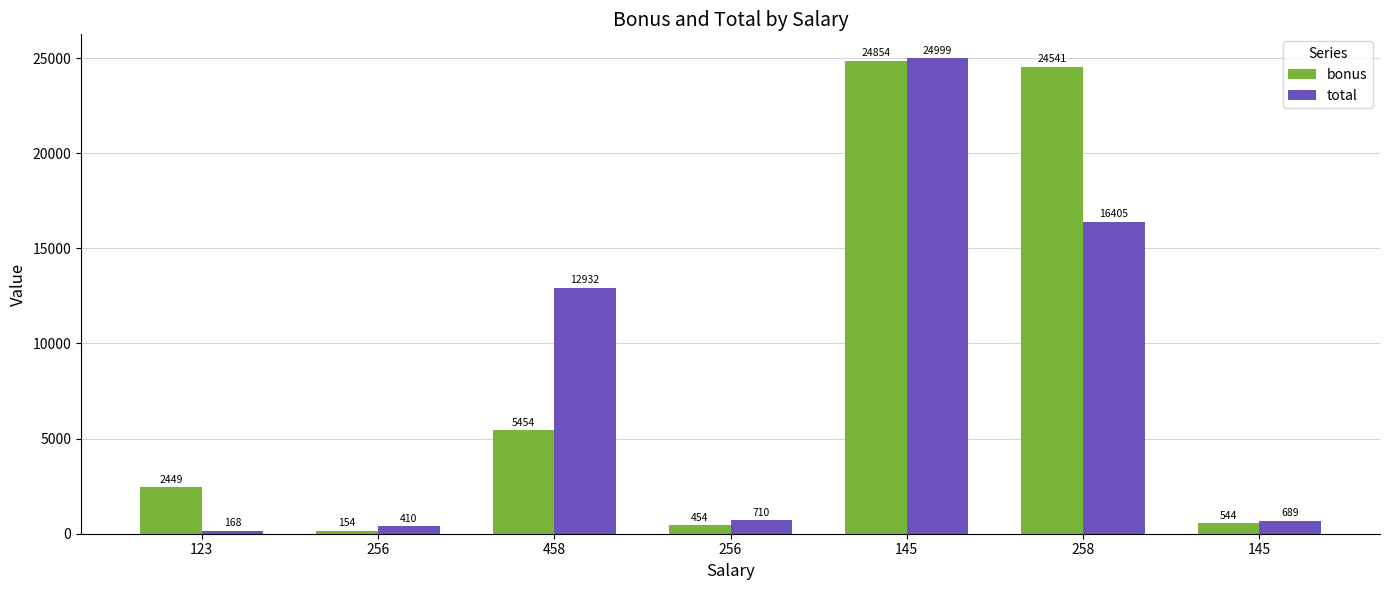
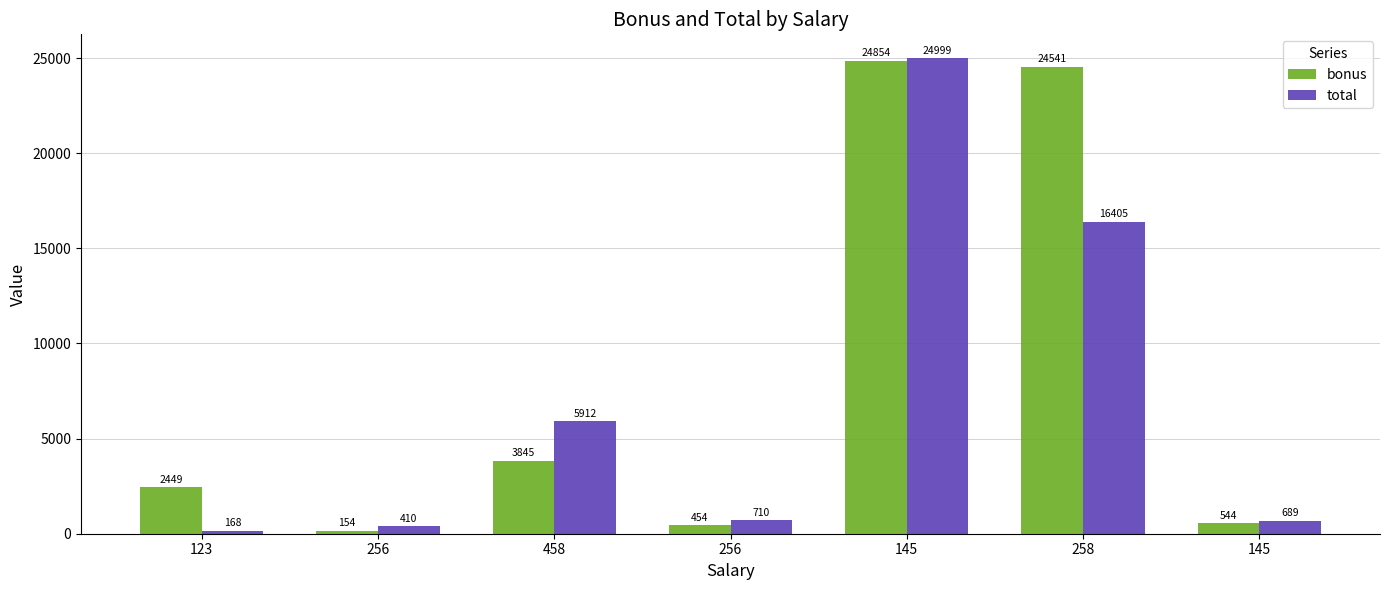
bonus, 458: 5454 -> 3845
total, 458: 12932 -> 5912
